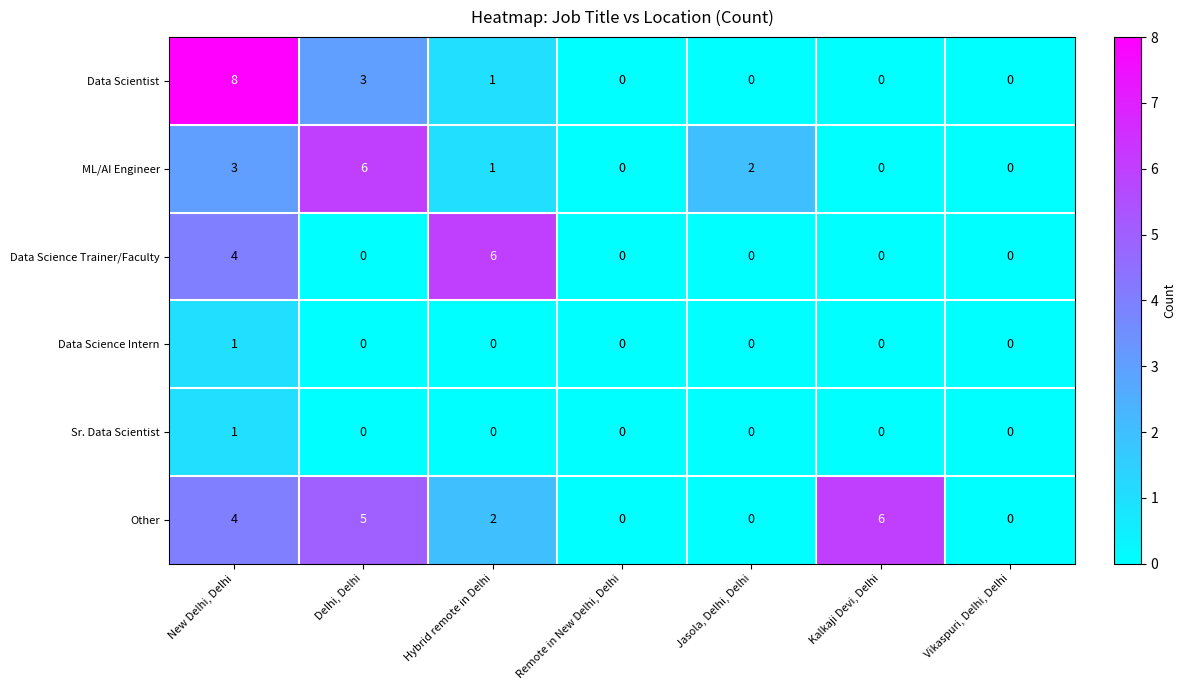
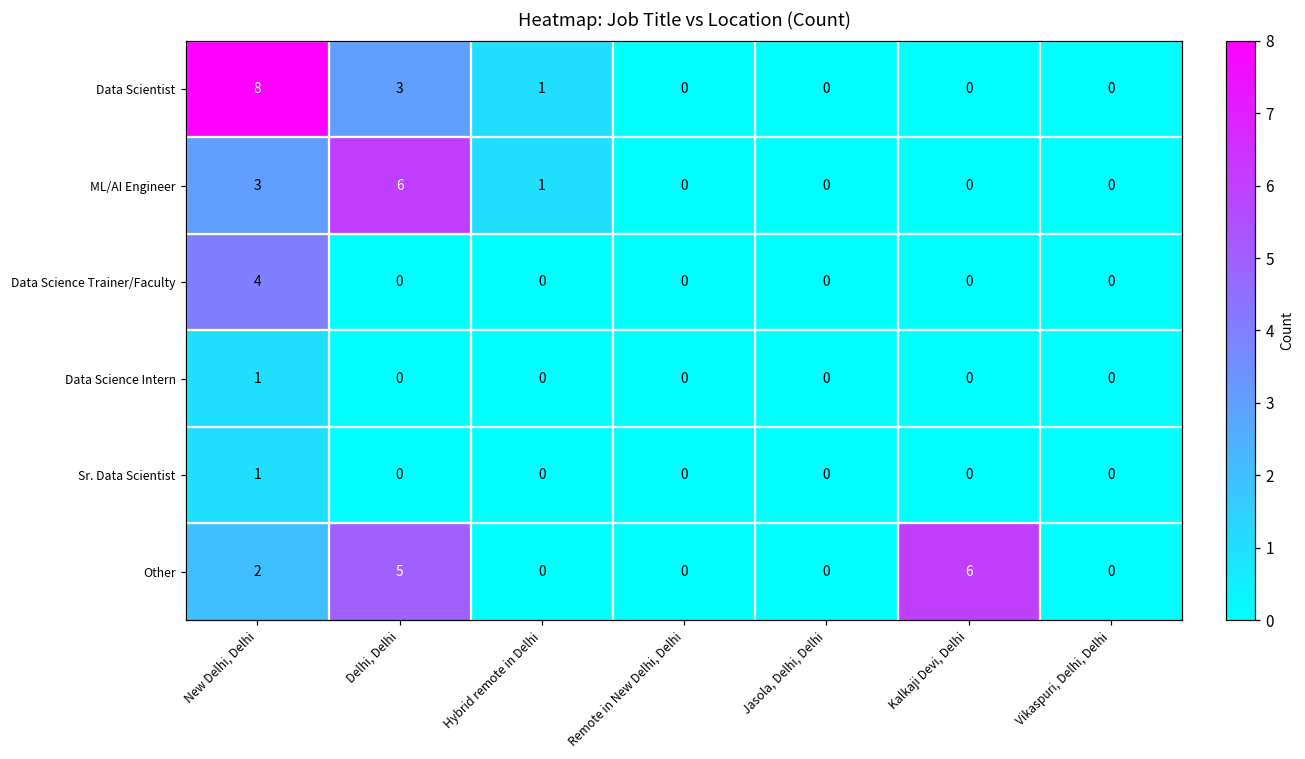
ML/AI Engineer, Jasola, Delhi, Delhi: 2 -> 0
Data Science Trainer/Faculty, Hybrid remote in Delhi: 6 -> 0
Other, New Delhi, Delhi: 4 -> 2
Other, Hybrid remote in Delhi: 2 -> 0
